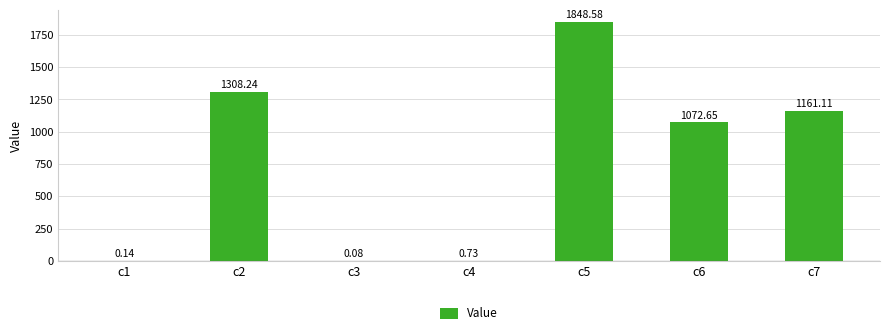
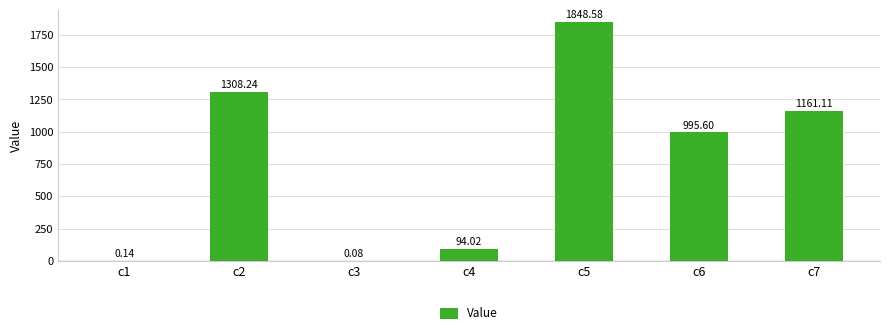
c4: 0.73 -> 94.02
c6: 1072.65 -> 995.60
